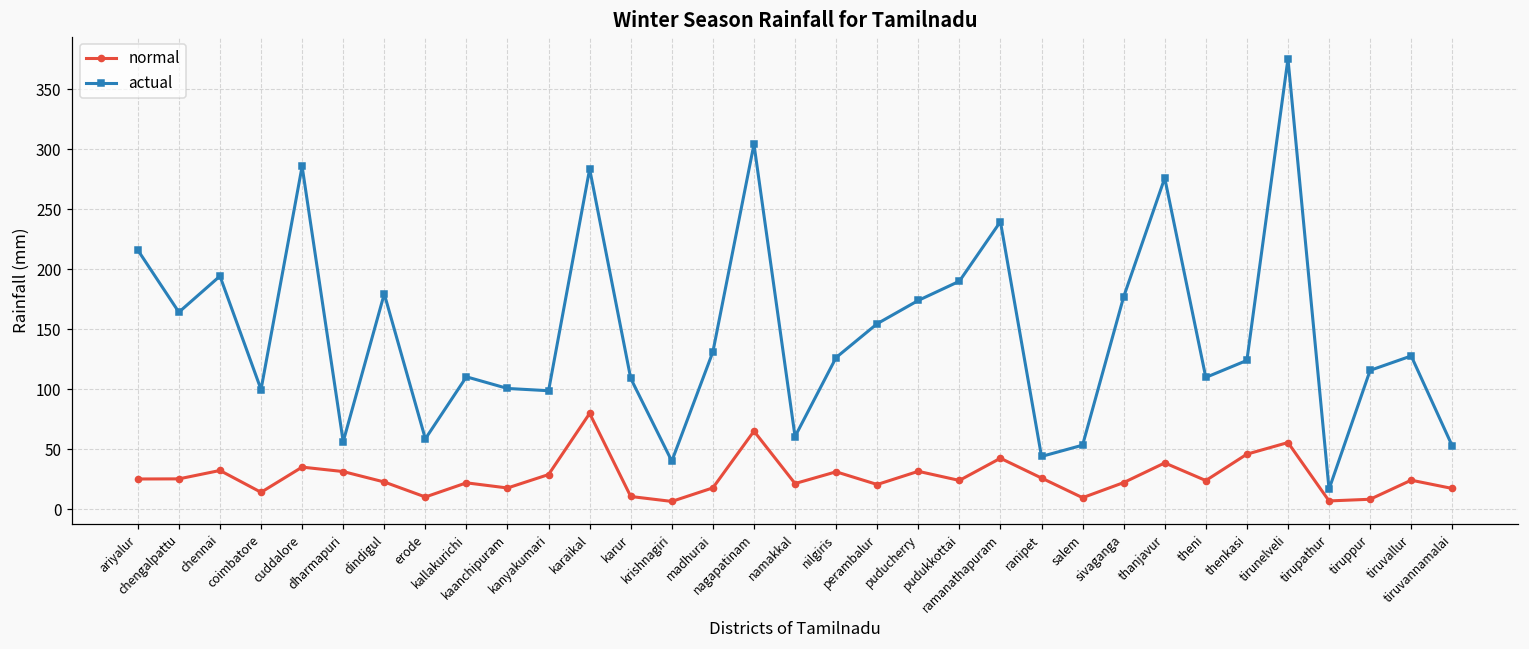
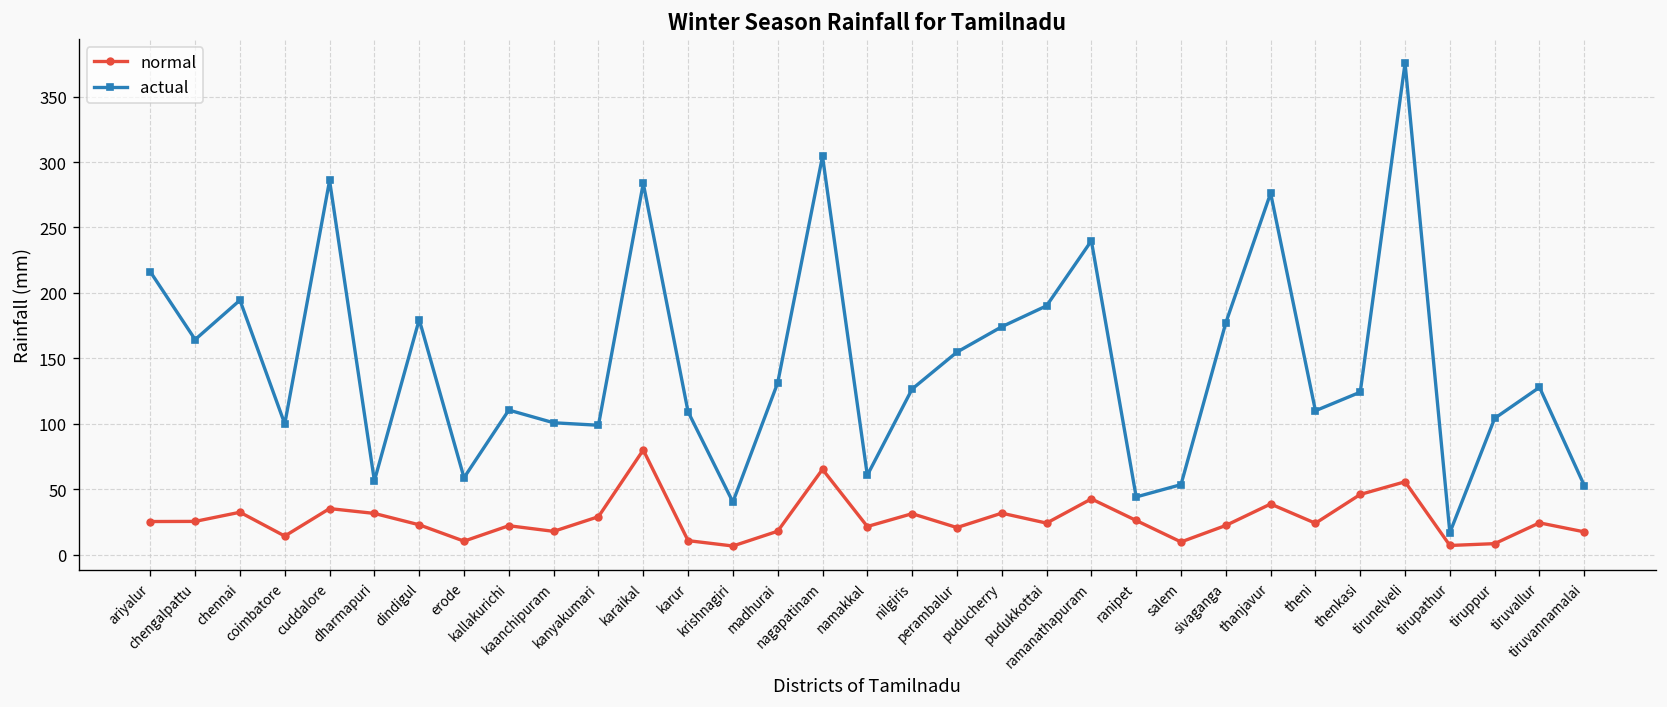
actual, tiruppur: 116 -> 104
